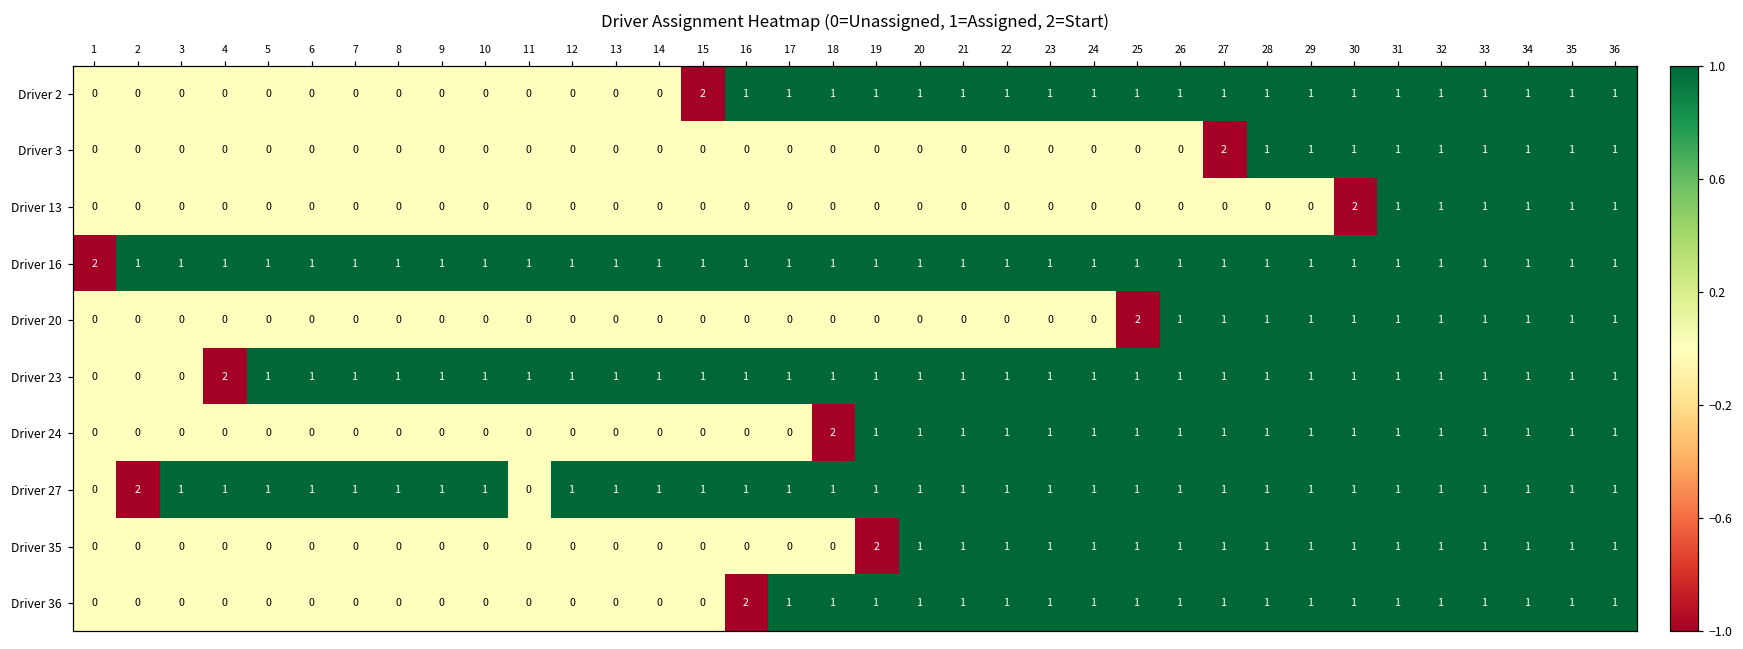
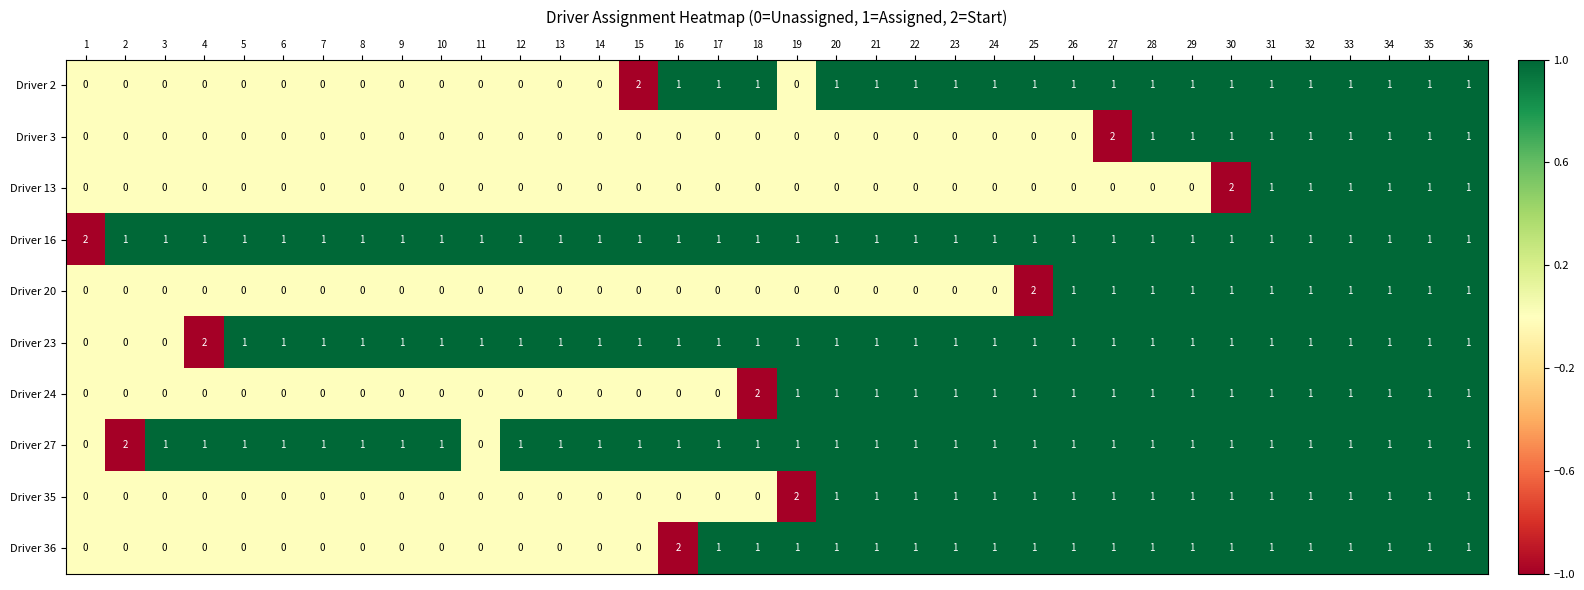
Driver 2, 19: 1 -> 0
